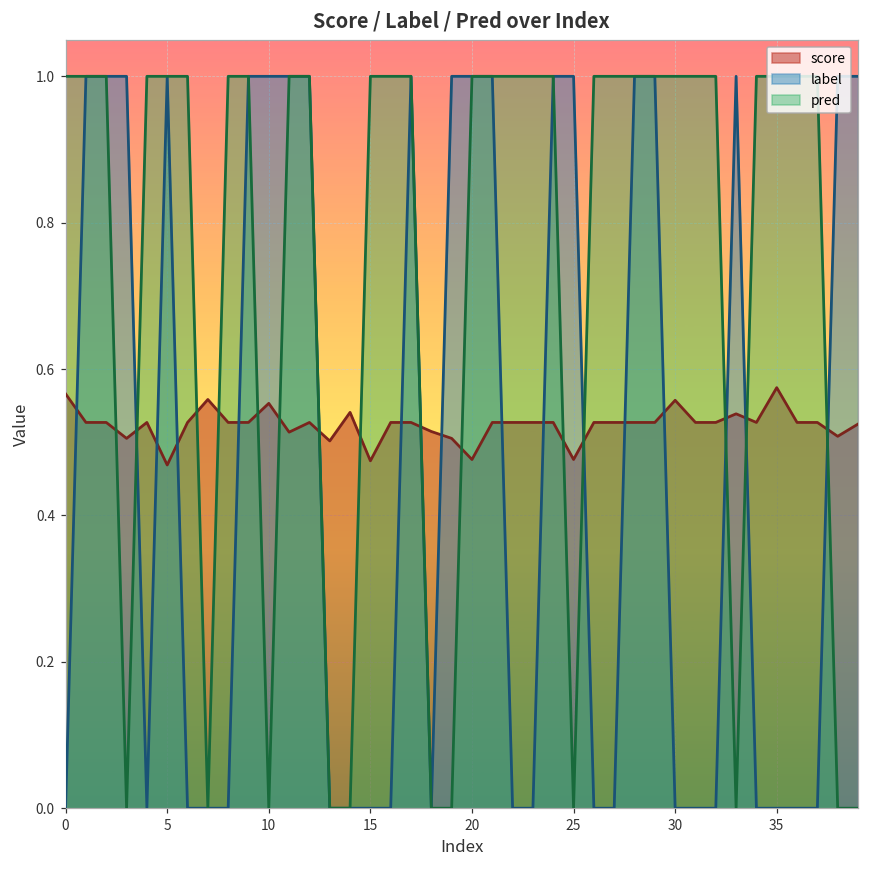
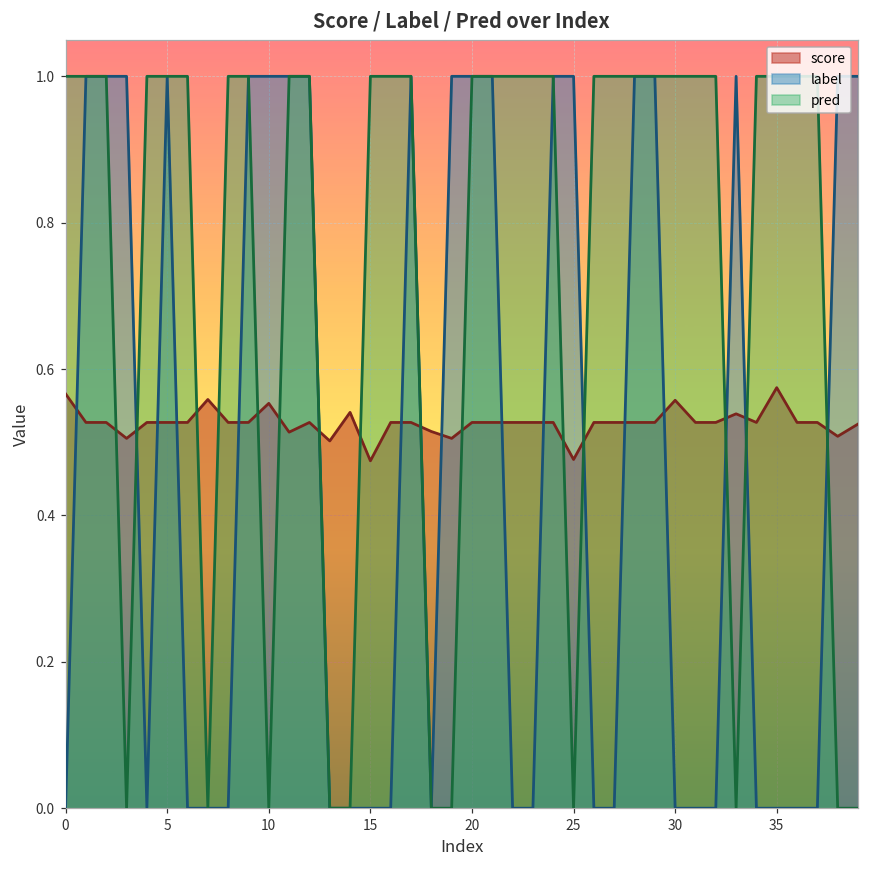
score, 5: 0.47 -> 0.53
score, 20: 0.48 -> 0.53
